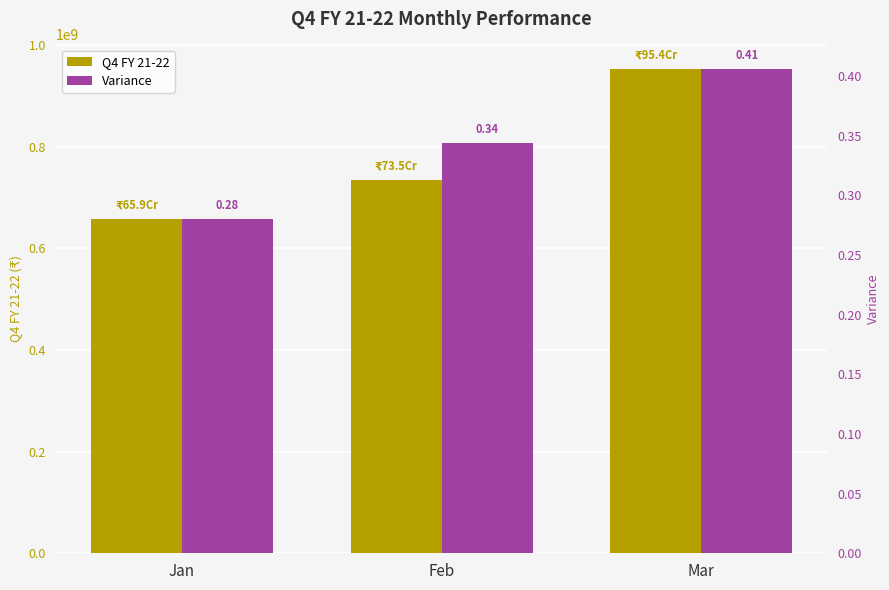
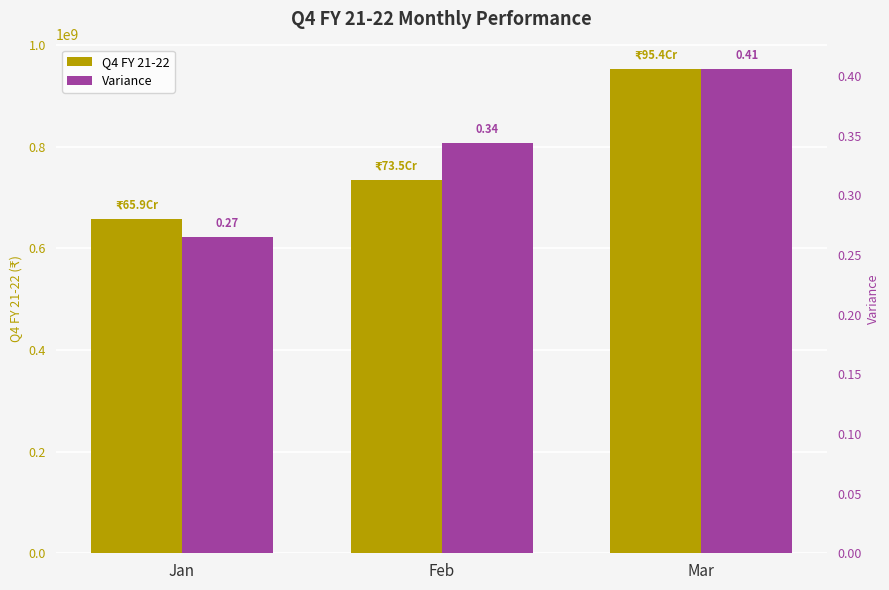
Variance, Jan: 0.28 -> 0.27
